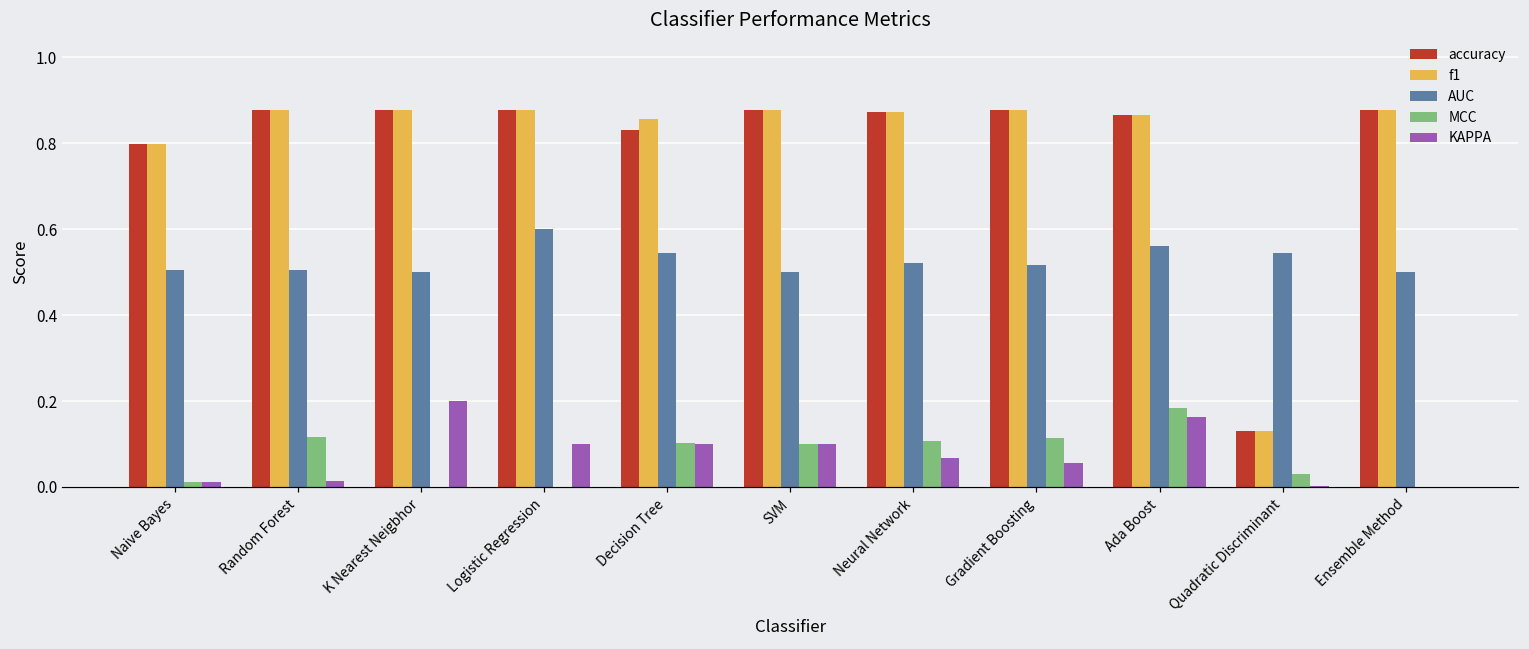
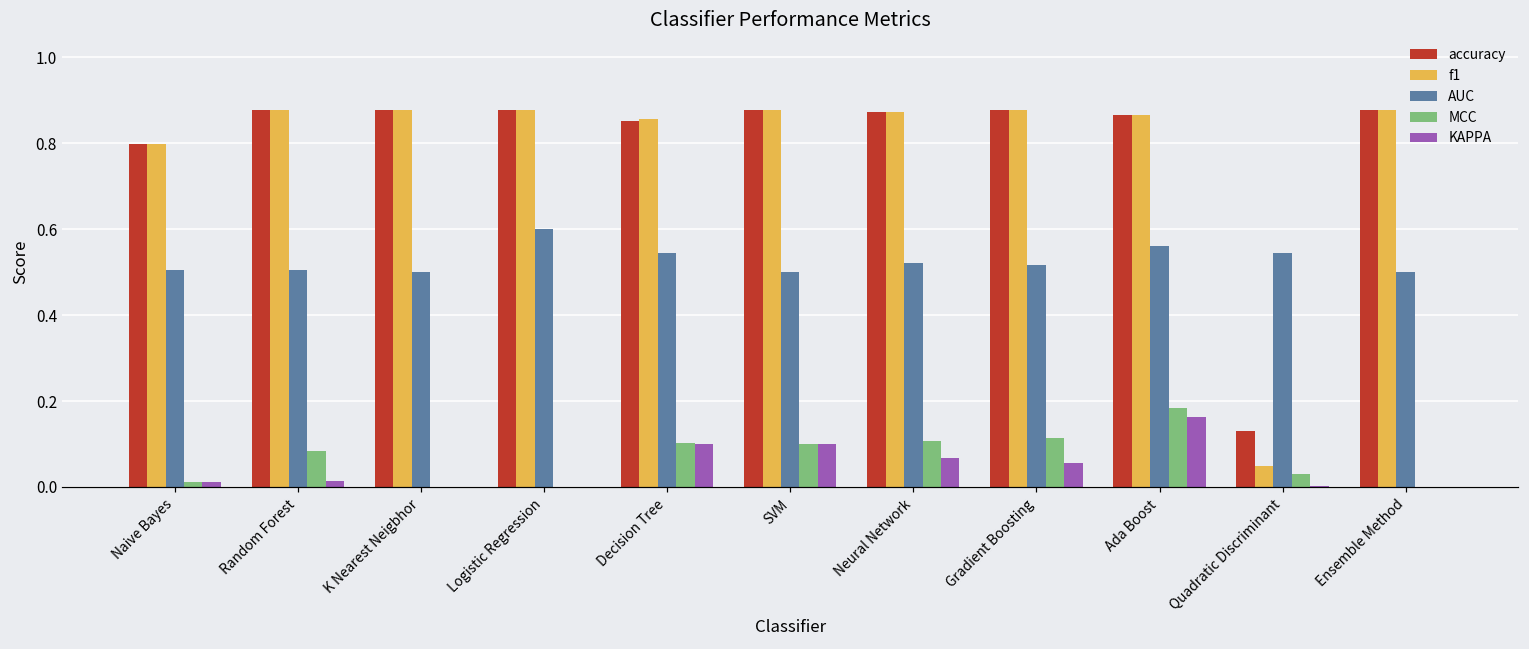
MCC, Random Forest: 0.12 -> 0.08
KAPPA, K Nearest Neigbhor: 0.2 -> 0.0
KAPPA, Logistic Regression: 0.1 -> 0.0
accuracy, Decision Tree: 0.83 -> 0.85
f1, Quadratic Discriminant: 0.13 -> 0.05
